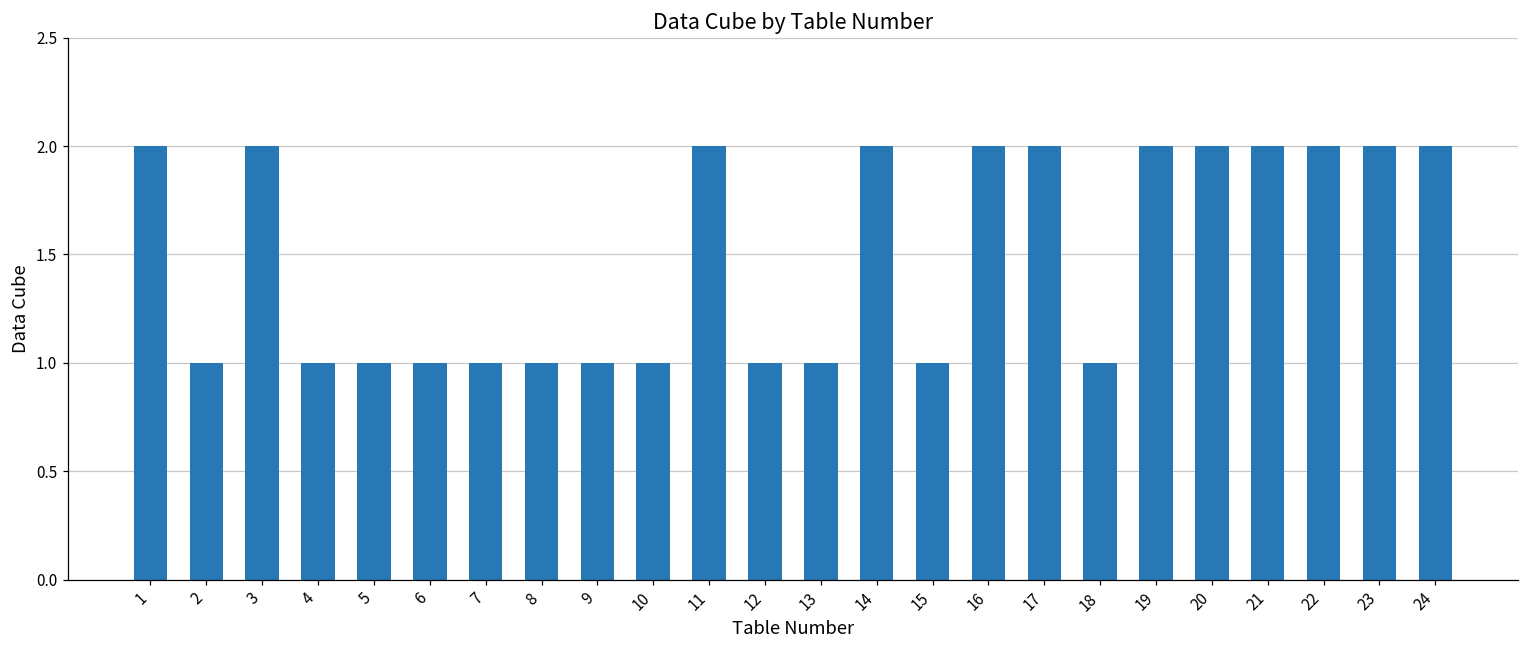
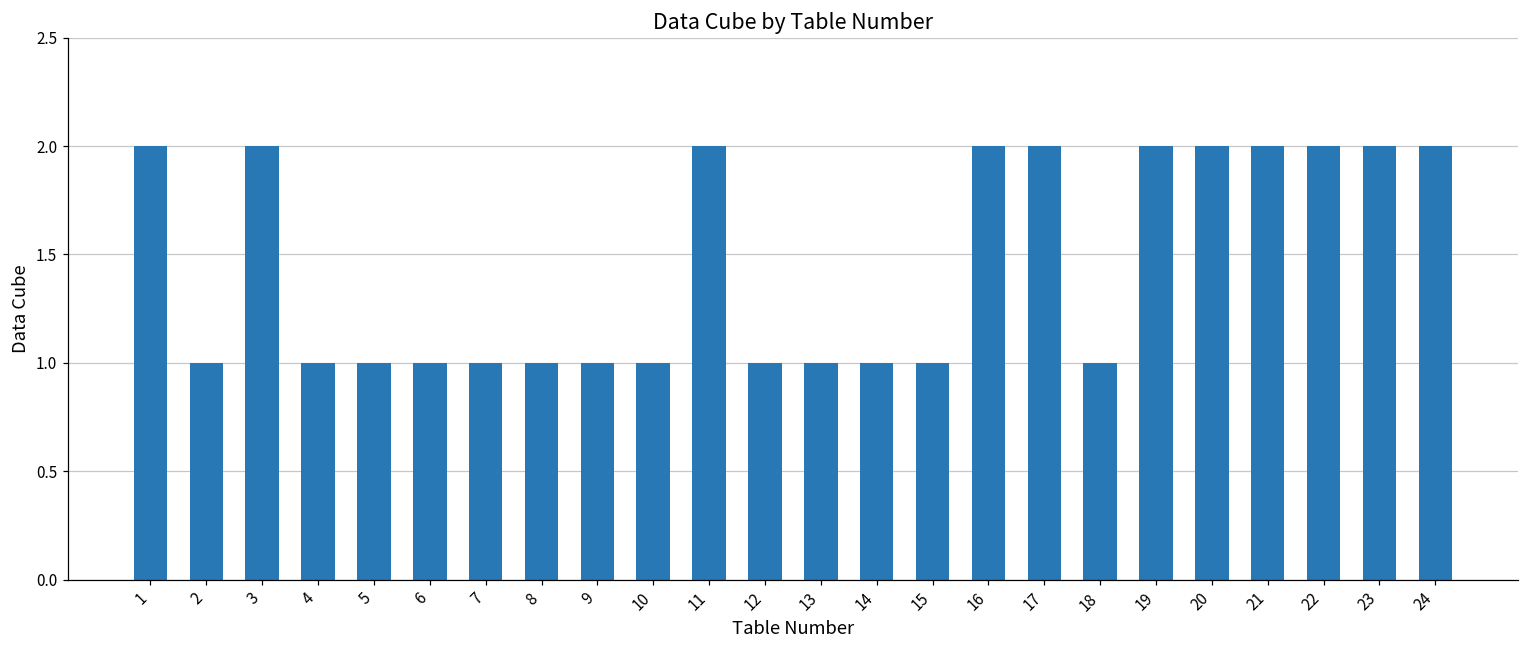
14: 2 -> 1
